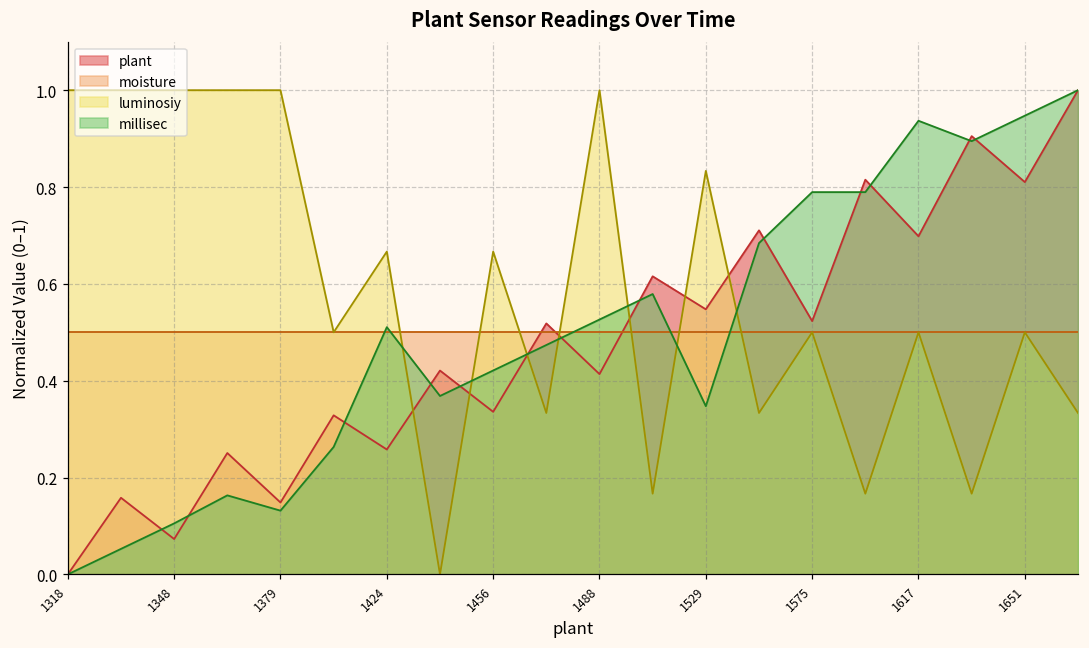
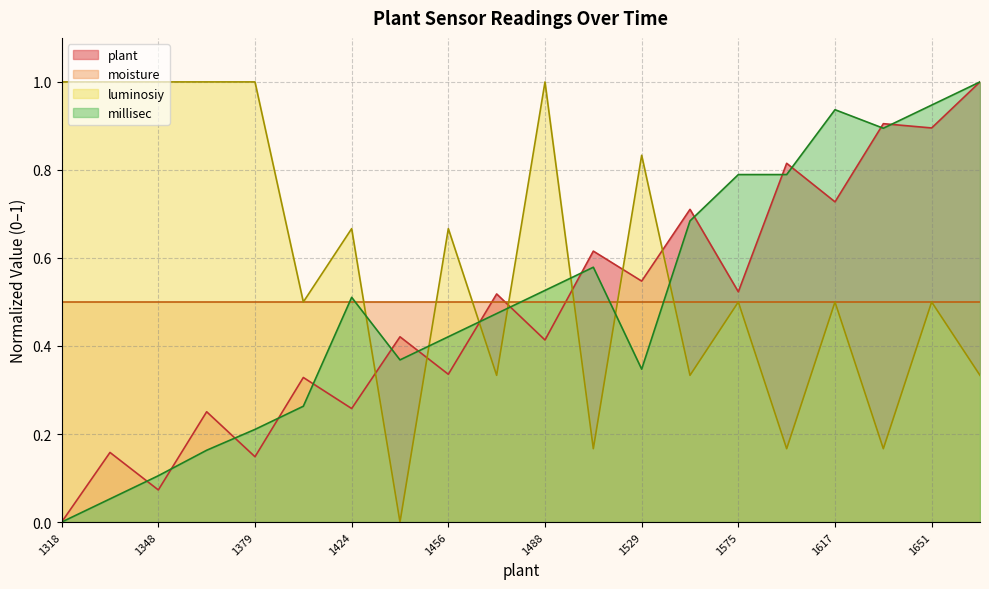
millisec, 1379: 0.13 -> 0.21
plant, 1617: 0.70 -> 0.73
plant, 1651: 0.81 -> 0.90
